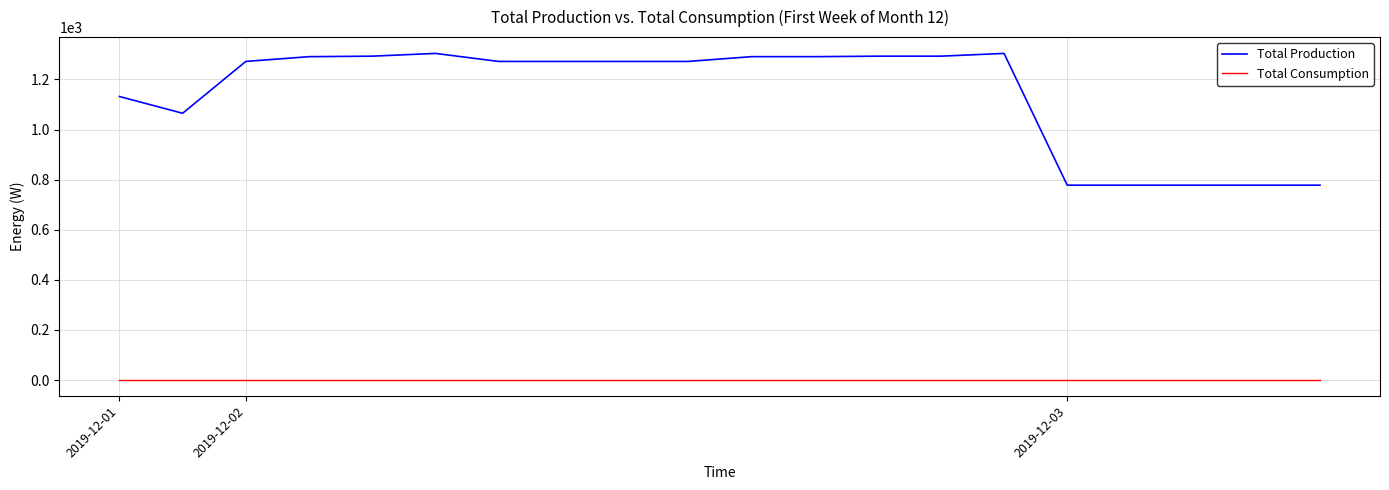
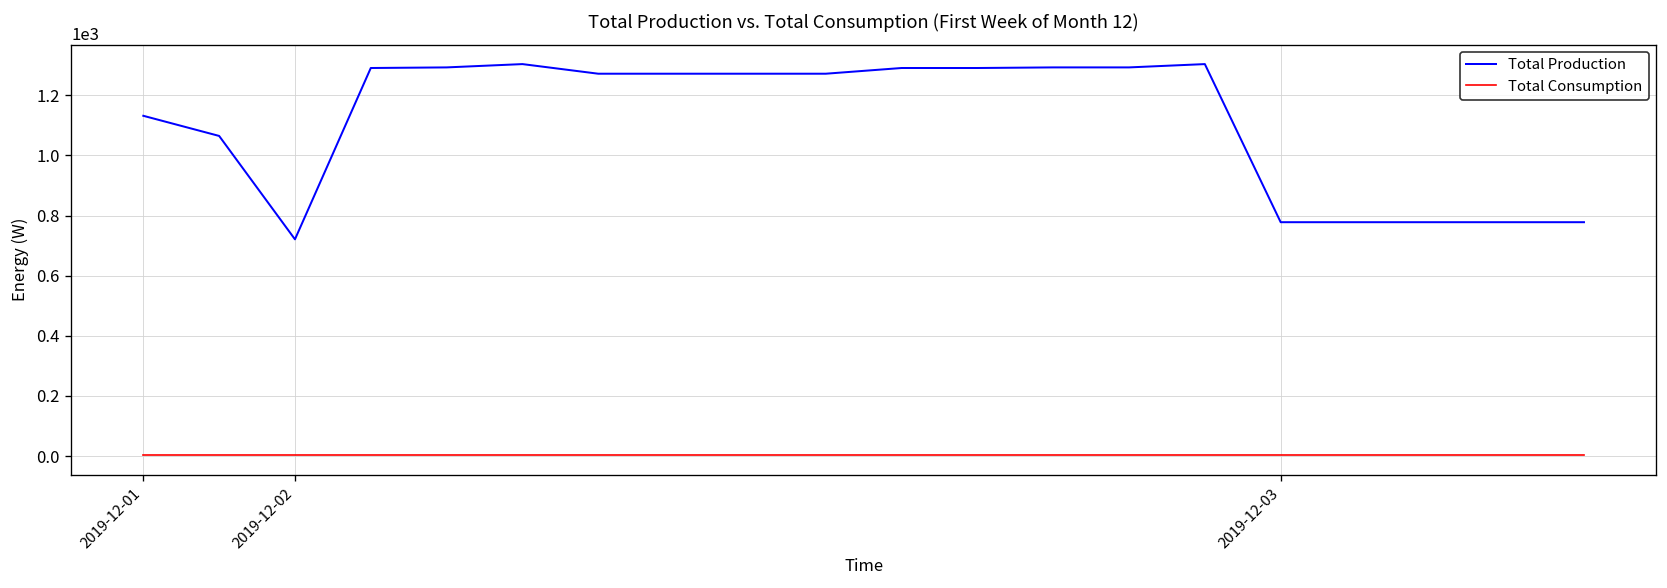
Total Production, 2019-12-02: 1270 -> 720
